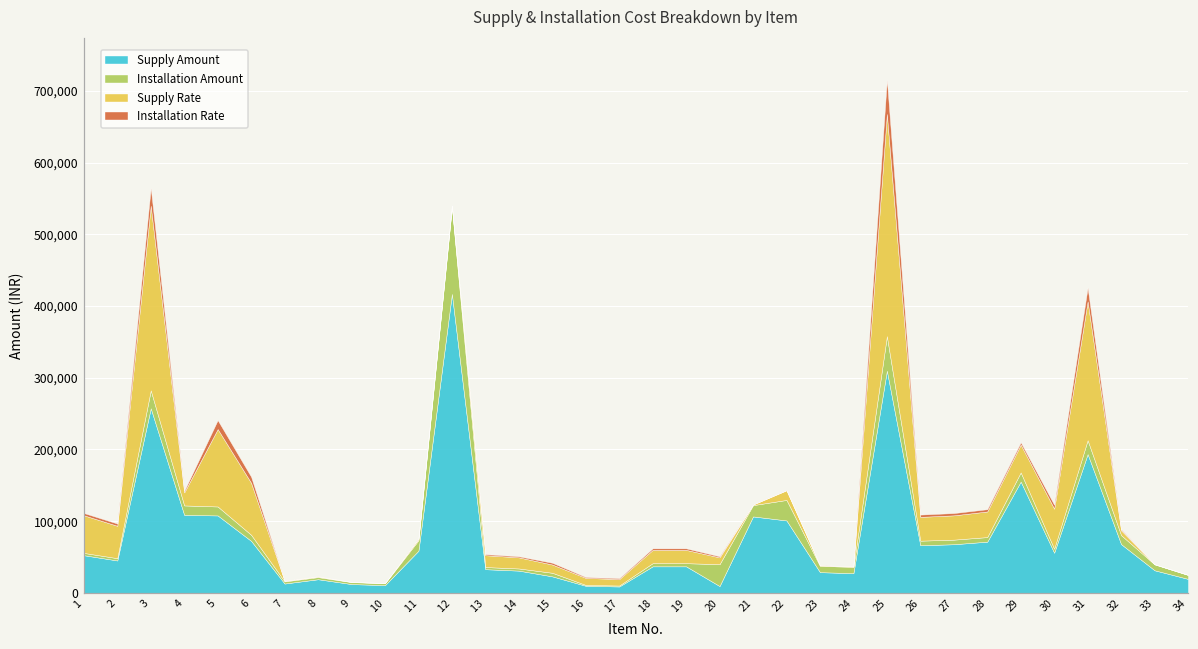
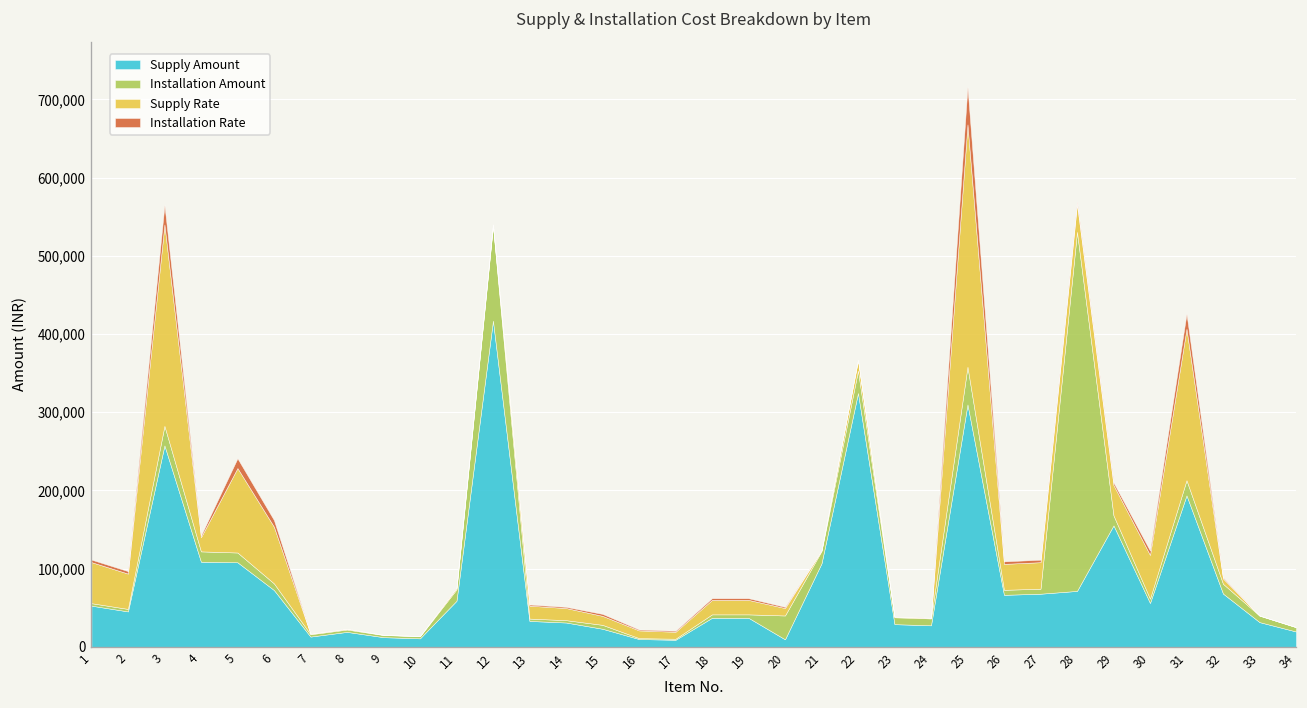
Supply Amount, 22: 100,000 -> 320,000
Installation Amount, 28: 10,000 -> 460,000
